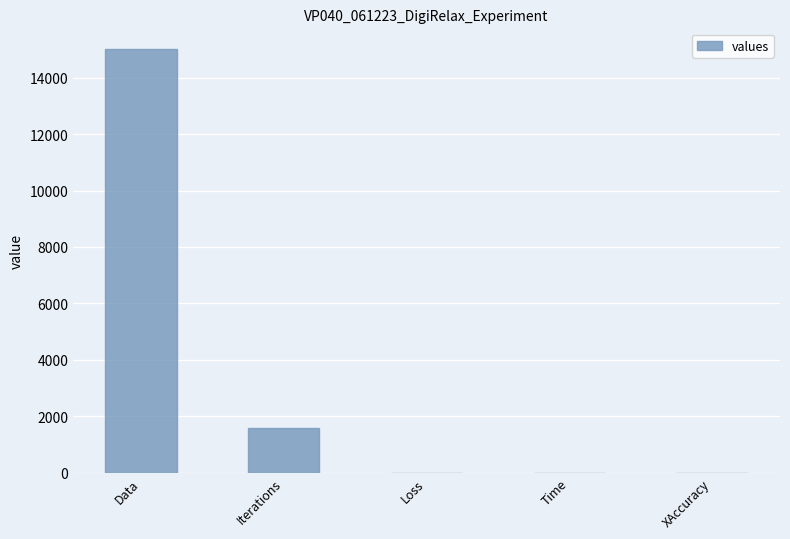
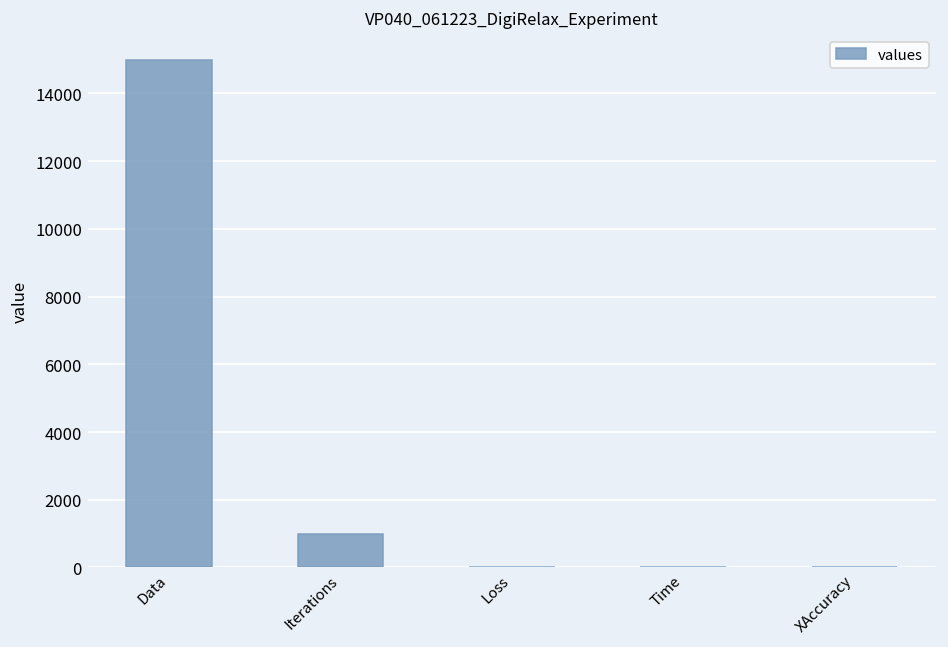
Iterations: 1600 -> 1000
